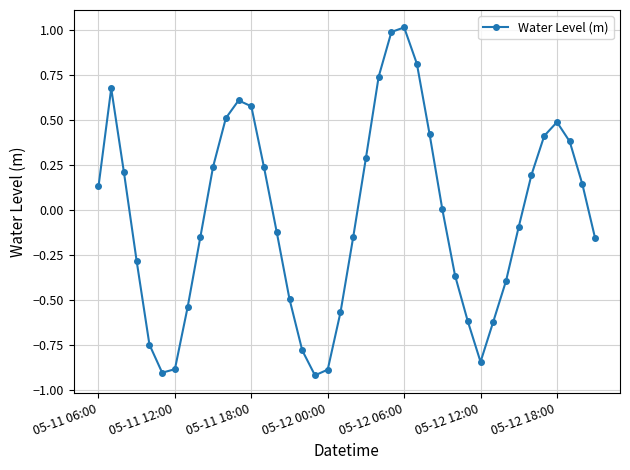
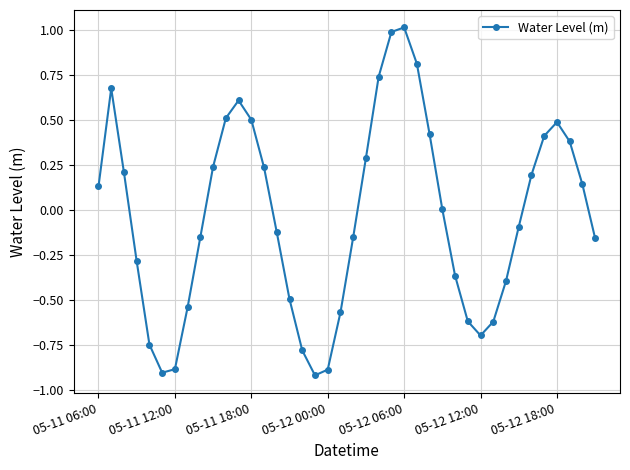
05-11 18:00: 0.58 -> 0.50
05-12 12:00: -0.84 -> -0.70
